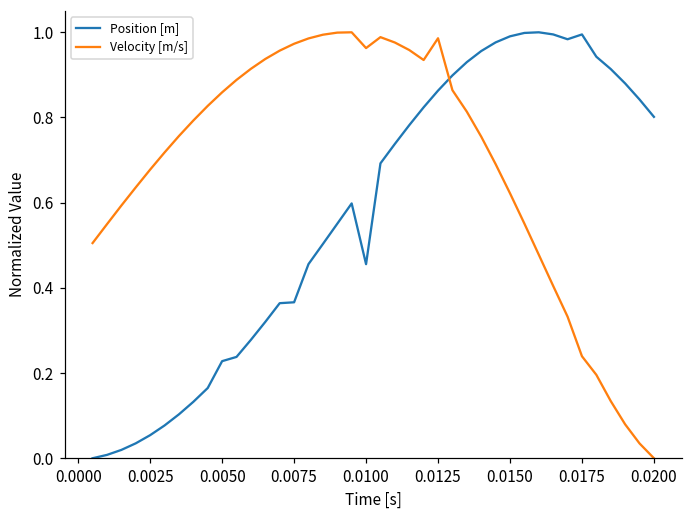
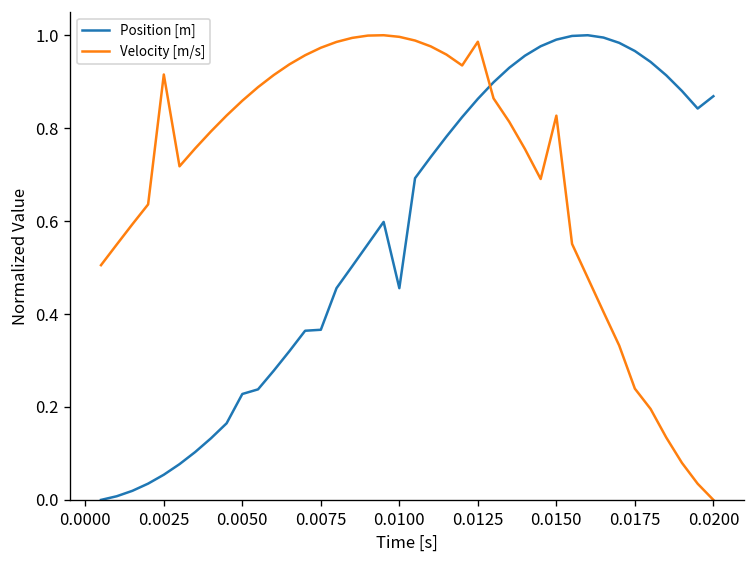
Velocity [m/s], 0.0025: 0.68 -> 0.92
Velocity [m/s], 0.0100: 0.96 -> 1.00
Velocity [m/s], 0.0150: 0.62 -> 0.83
Position [m], 0.0175: 0.99 -> 0.97
Position [m], 0.0200: 0.80 -> 0.87
